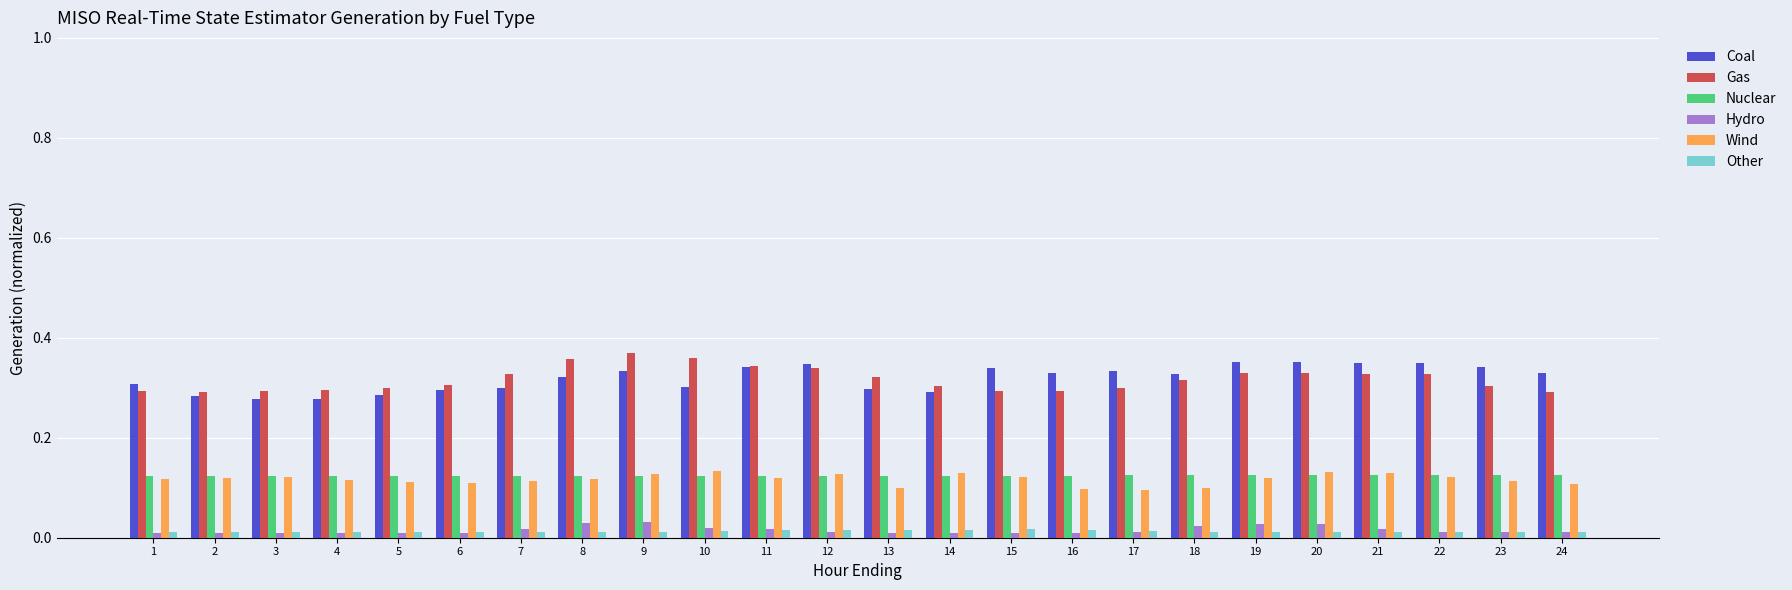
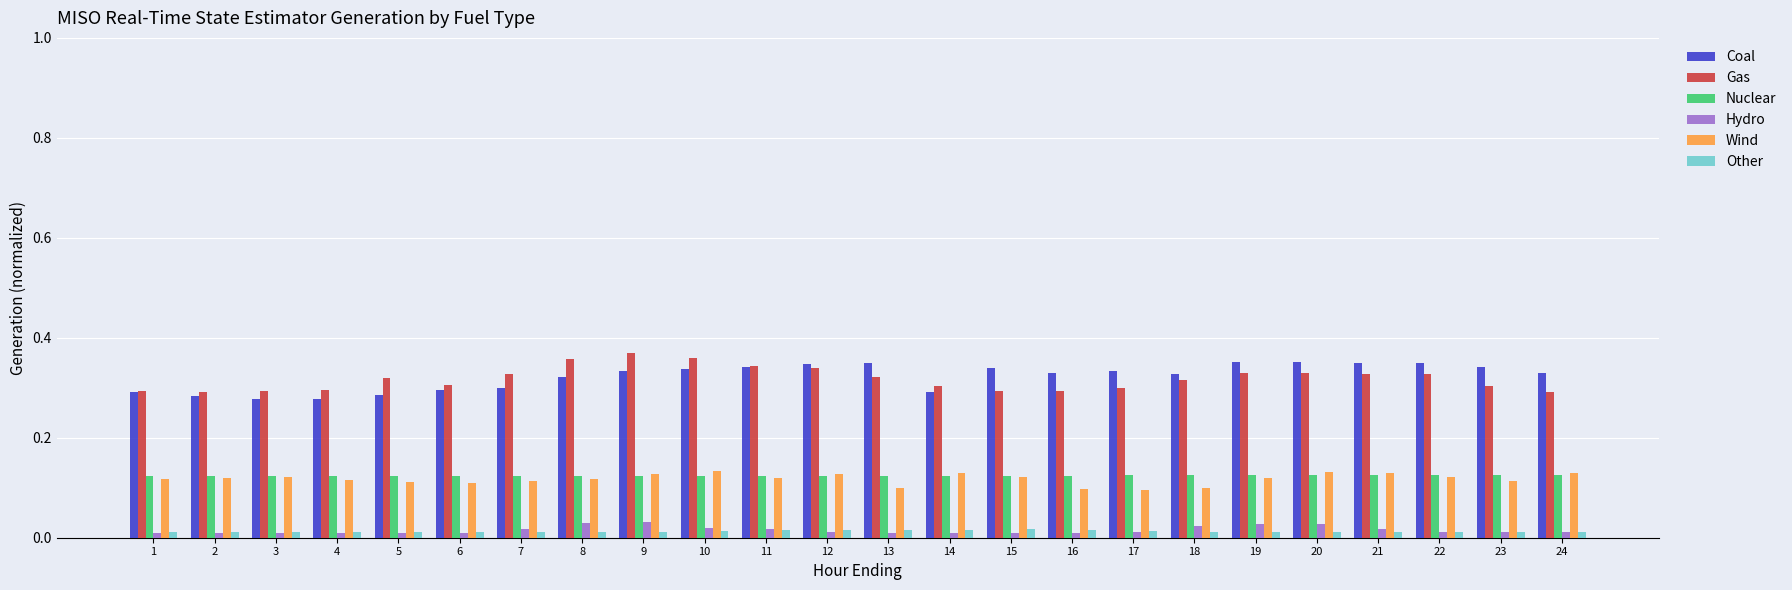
Coal, 1: 0.31 -> 0.29
Gas, 5: 0.30 -> 0.32
Coal, 10: 0.30 -> 0.34
Coal, 13: 0.30 -> 0.35
Wind, 24: 0.11 -> 0.13
